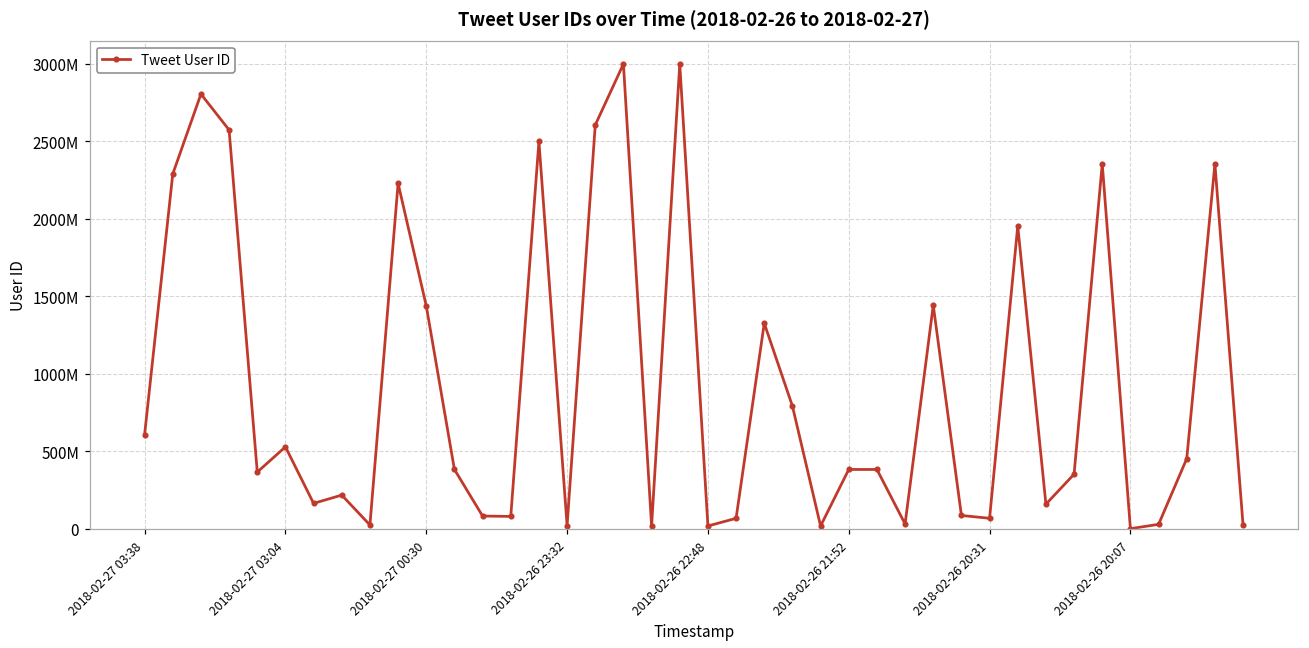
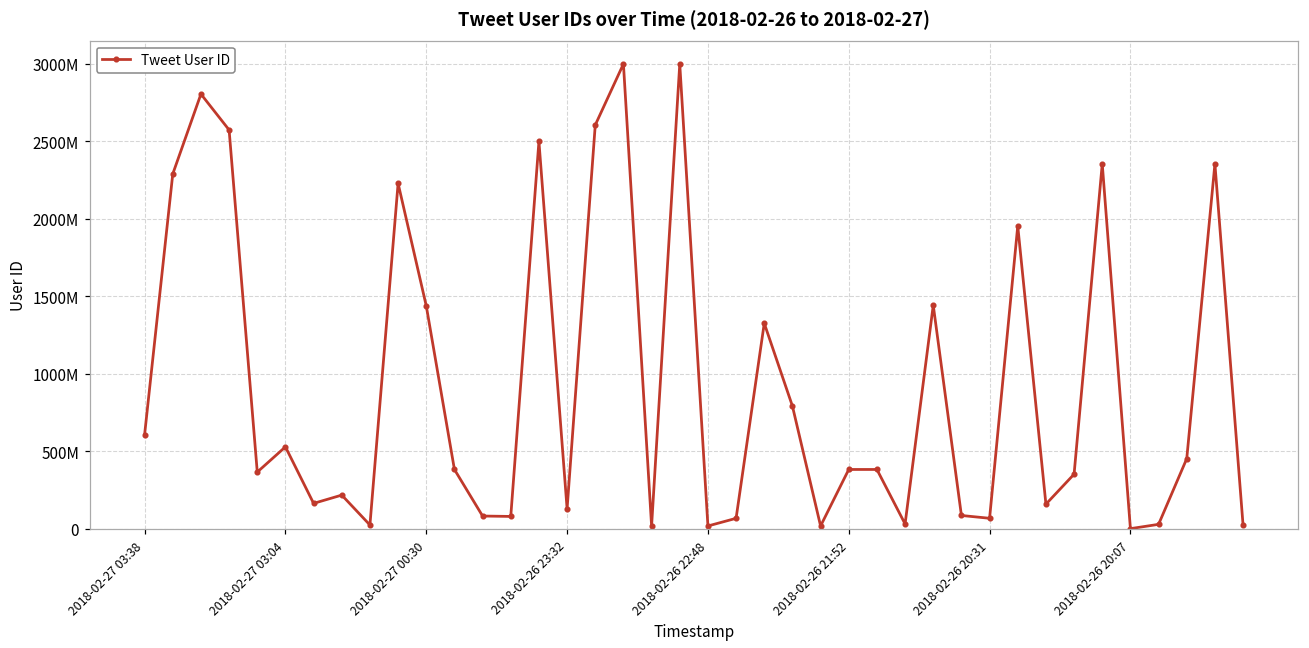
2018-02-26 23:32: 20000000 -> 130000000
